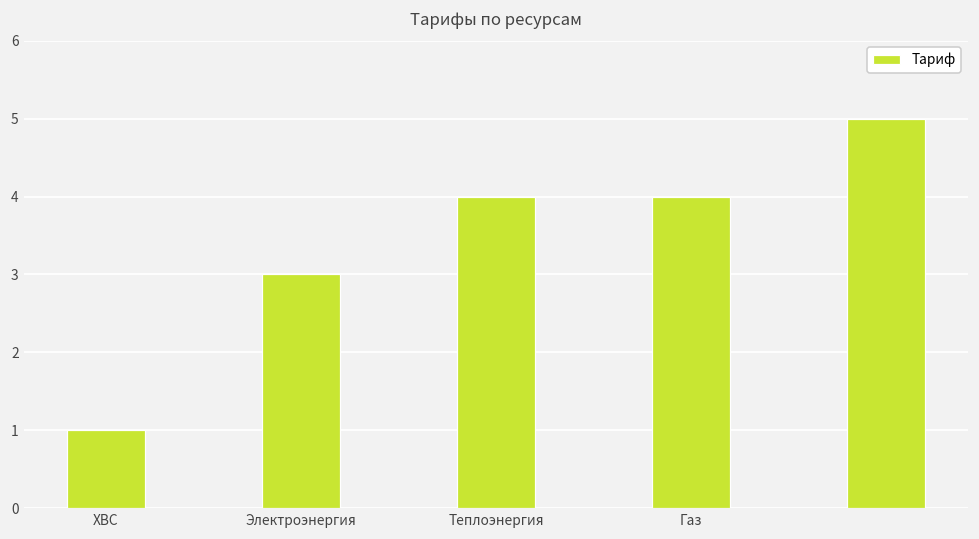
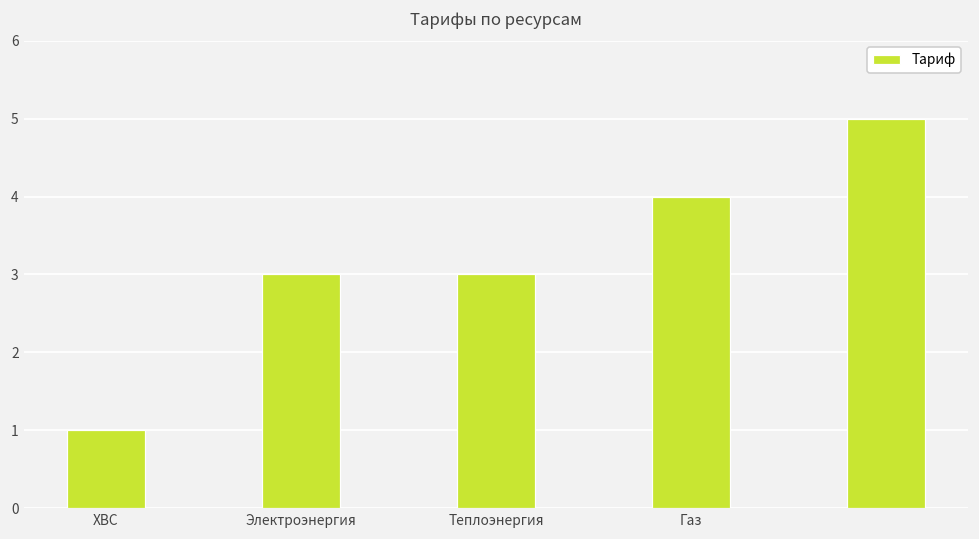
Теплоэнергия: 4 -> 3
